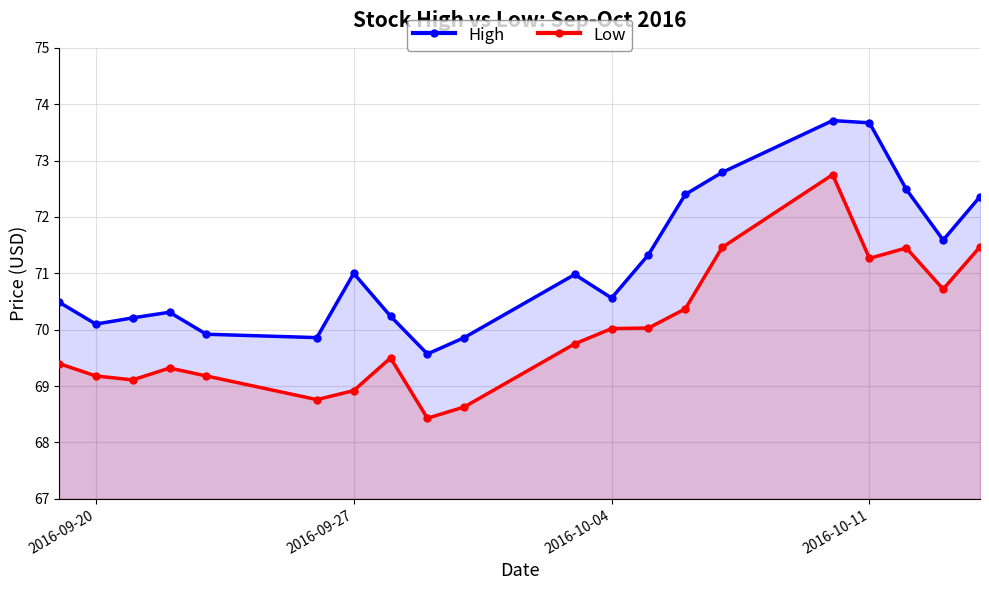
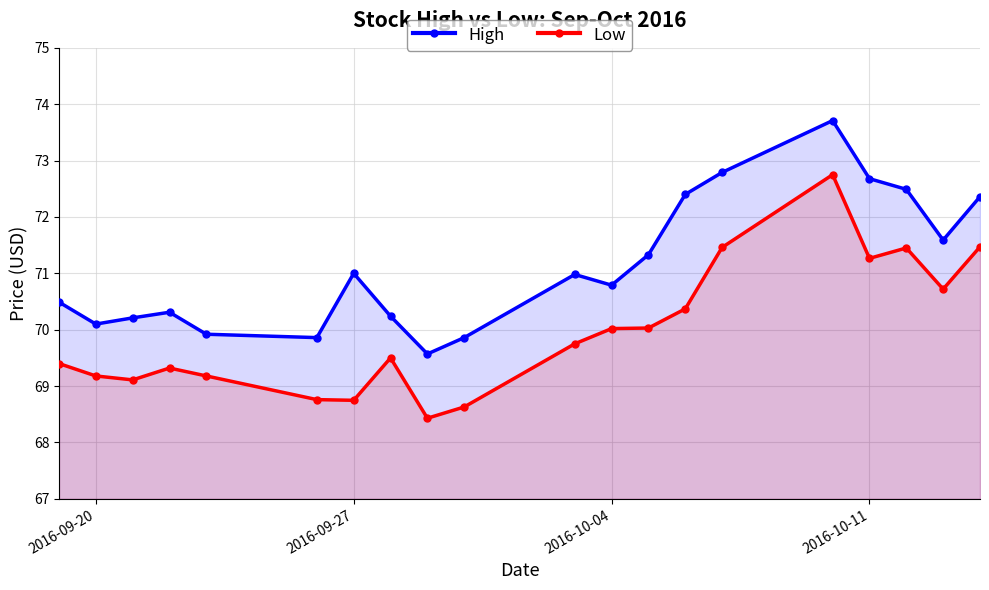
Low, 2016-09-27: 68.9 -> 68.7
High, 2016-10-04: 70.6 -> 70.8
High, 2016-10-11: 73.7 -> 72.7
